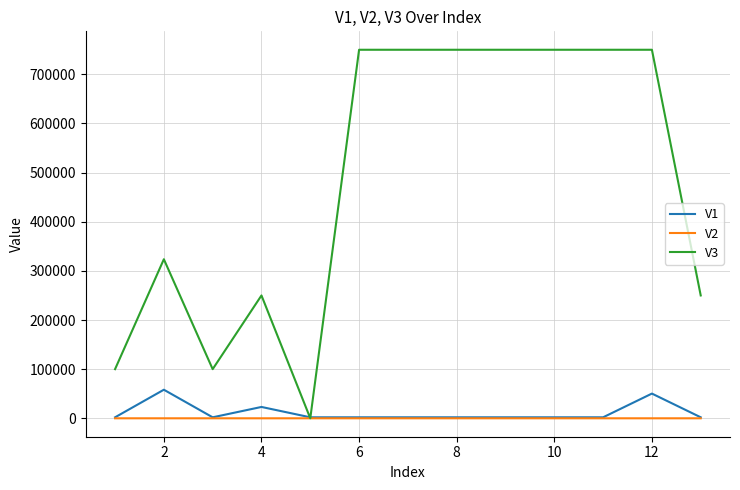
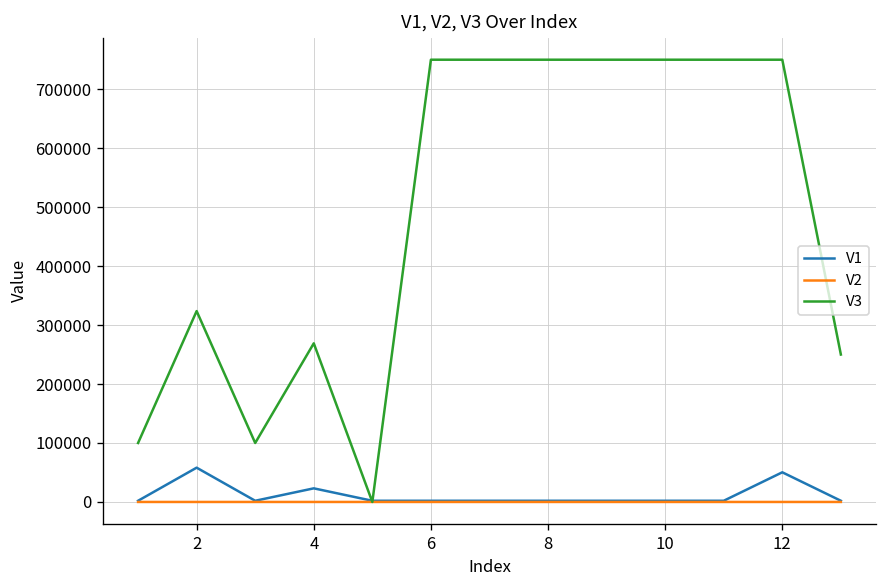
V3, 4: 250000 -> 270000
